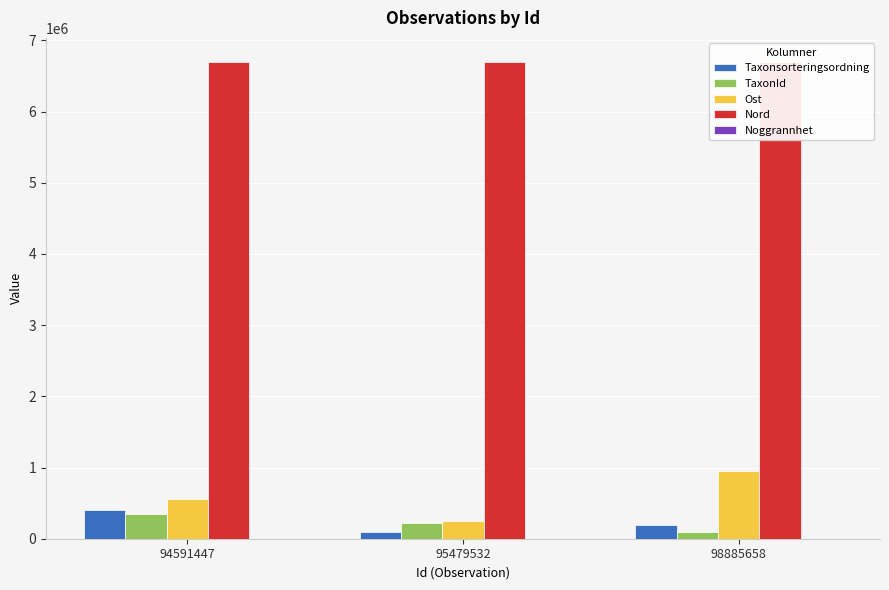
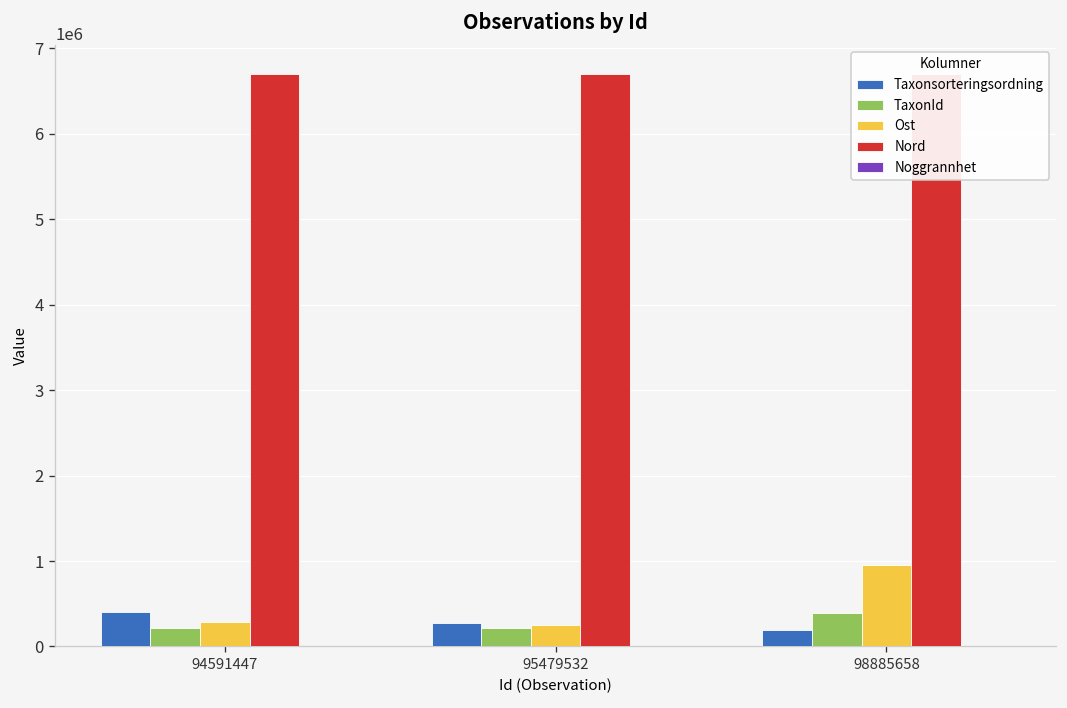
TaxonId, 94591447: 300000 -> 200000
Ost, 94591447: 600000 -> 300000
Taxonsorteringsordning, 95479532: 100000 -> 300000
TaxonId, 98885658: 100000 -> 400000
